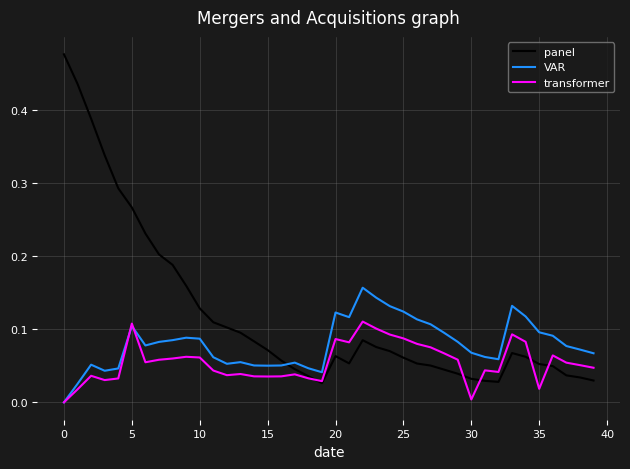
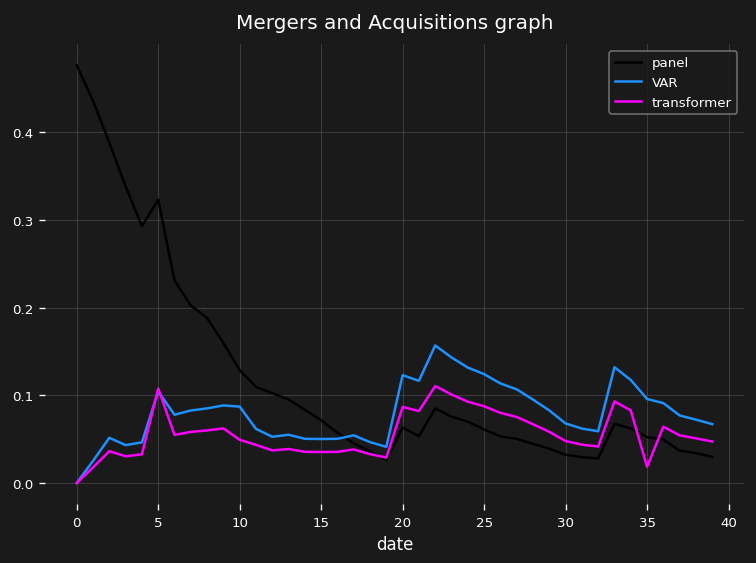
panel, 5: 0.27 -> 0.32
transformer, 10: 0.06 -> 0.05
transformer, 30: 0.00 -> 0.05
